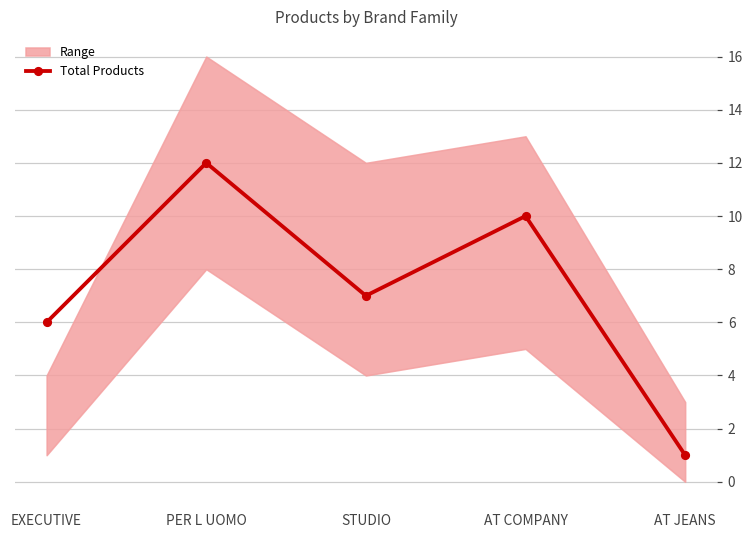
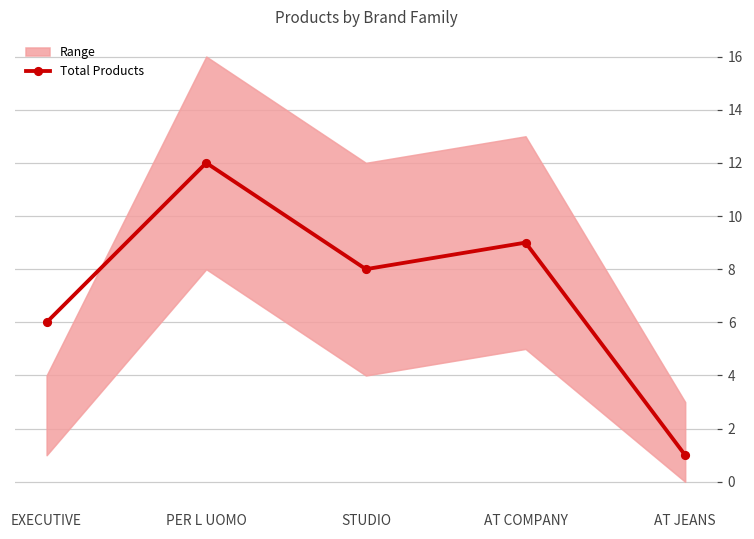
Total Products, STUDIO: 7 -> 8
Total Products, AT COMPANY: 10 -> 9
